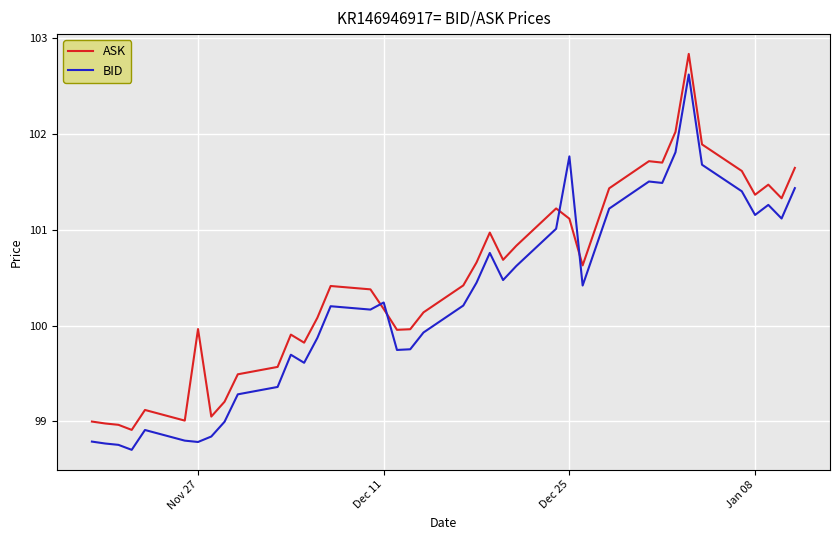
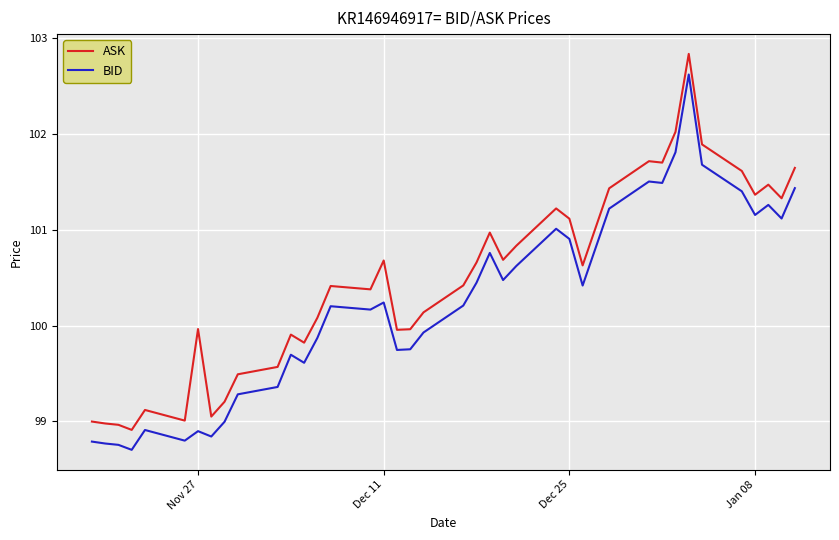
BID, Nov 27: 98.8 -> 98.9
ASK, Dec 11: 100.2 -> 100.7
BID, Dec 25: 101.8 -> 100.9
